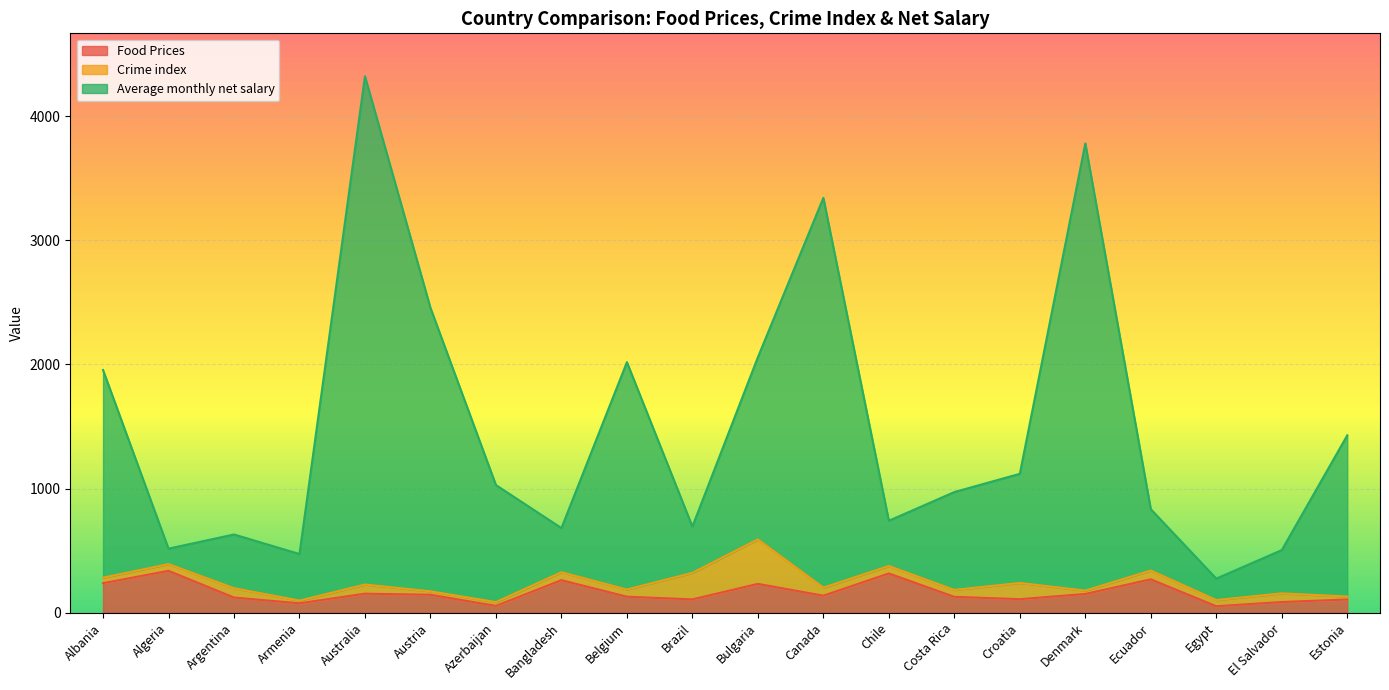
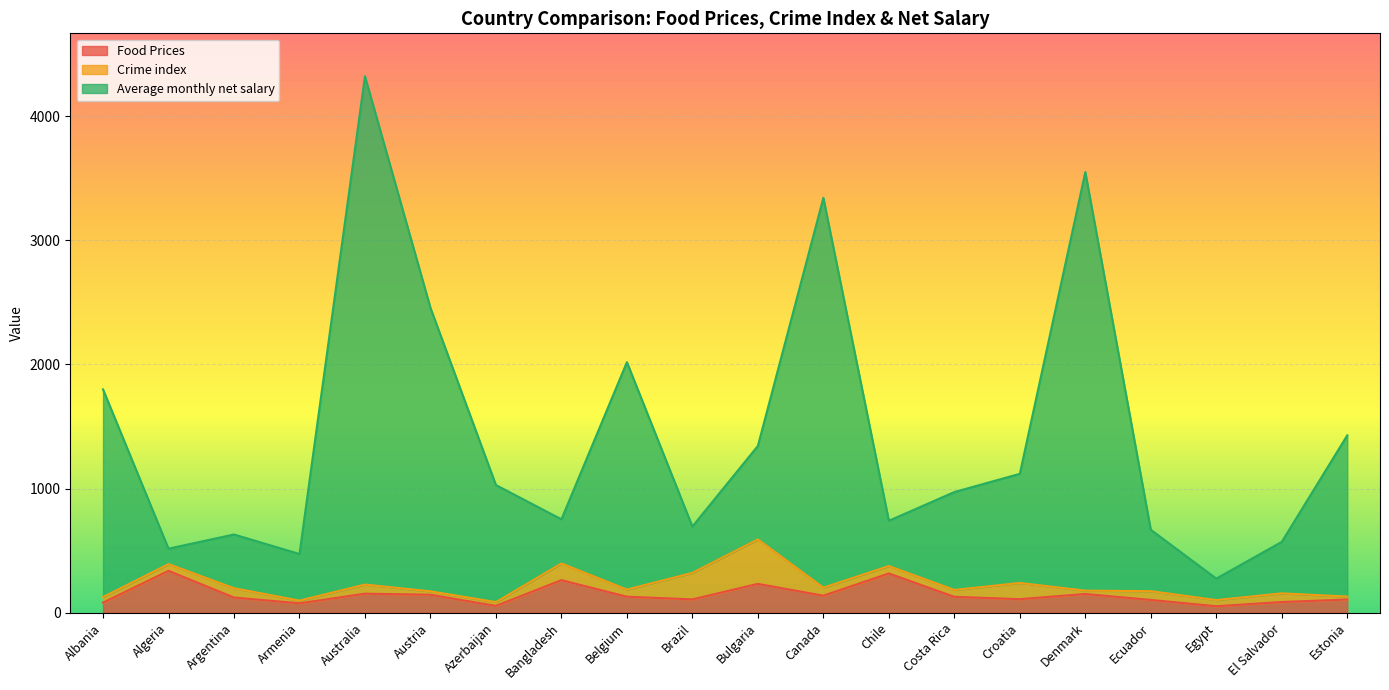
Food Prices, Albania: 240 -> 80
Crime index, Bangladesh: 60 -> 130
Average monthly net salary, Bulgaria: 1470 -> 750
Average monthly net salary, Denmark: 3600 -> 3370
Food Prices, Ecuador: 270 -> 100
Average monthly net salary, El Salvador: 350 -> 410
